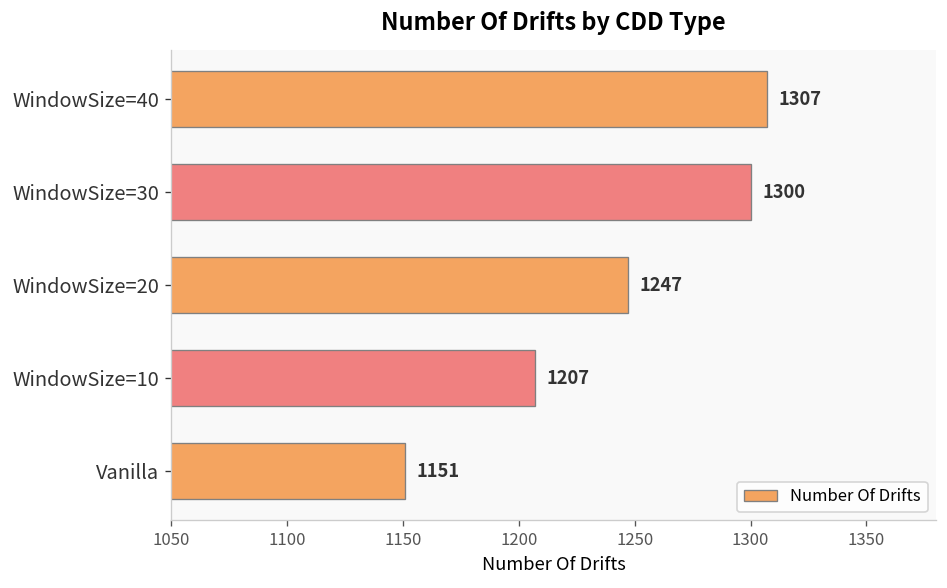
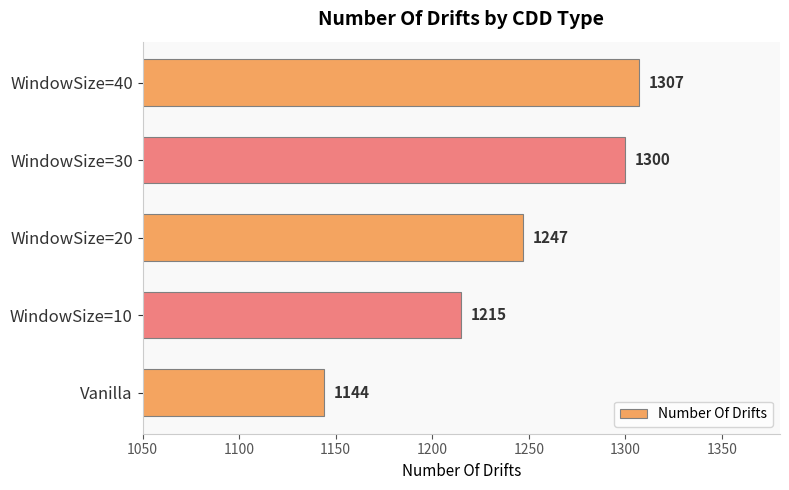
WindowSize=10: 1207 -> 1215
Vanilla: 1151 -> 1144
